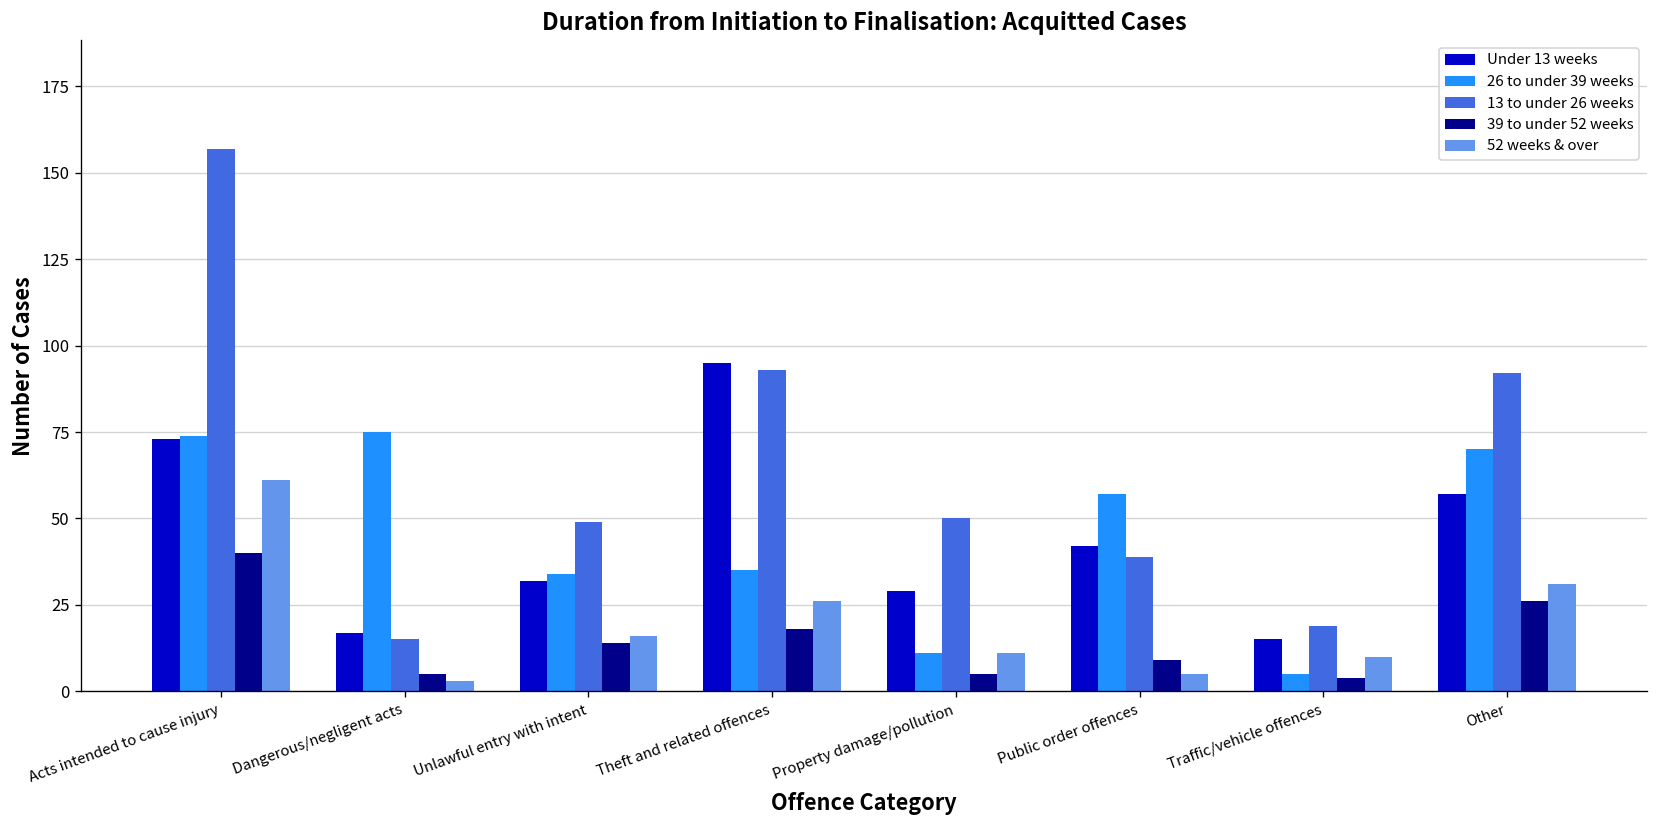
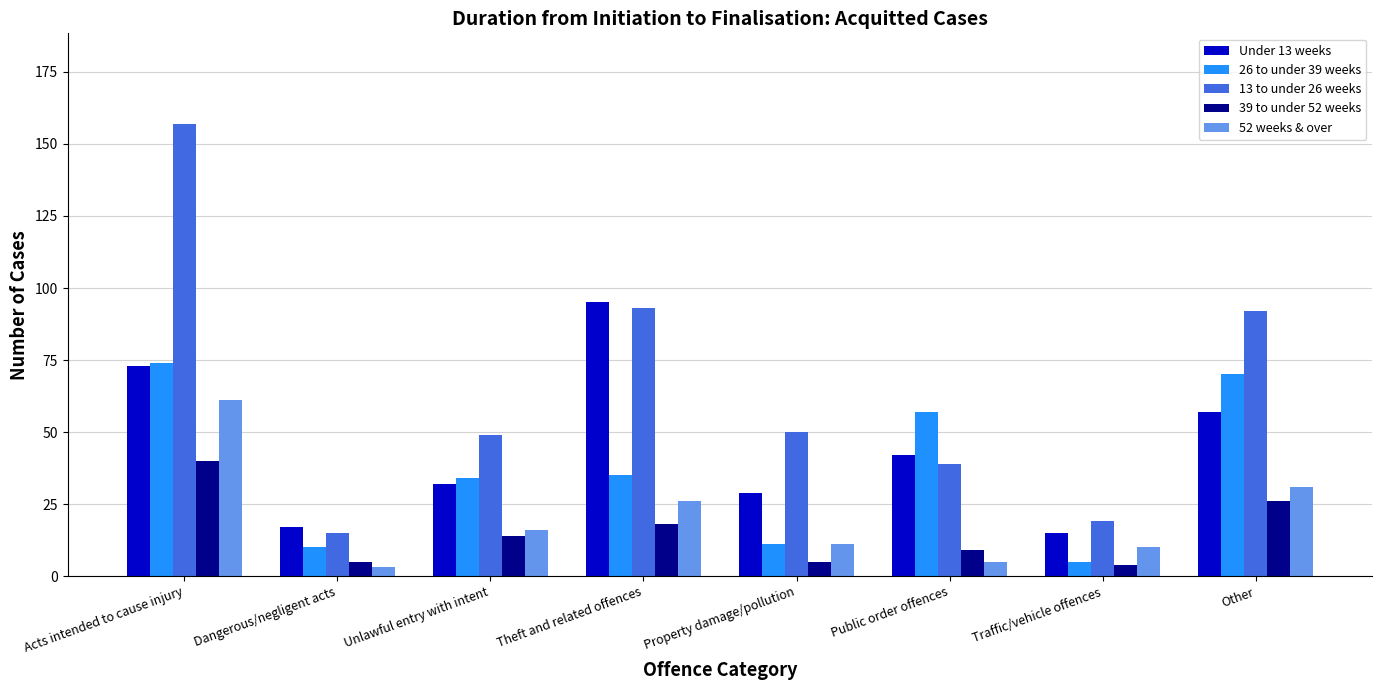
26 to under 39 weeks, Dangerous/negligent acts: 75 -> 10
